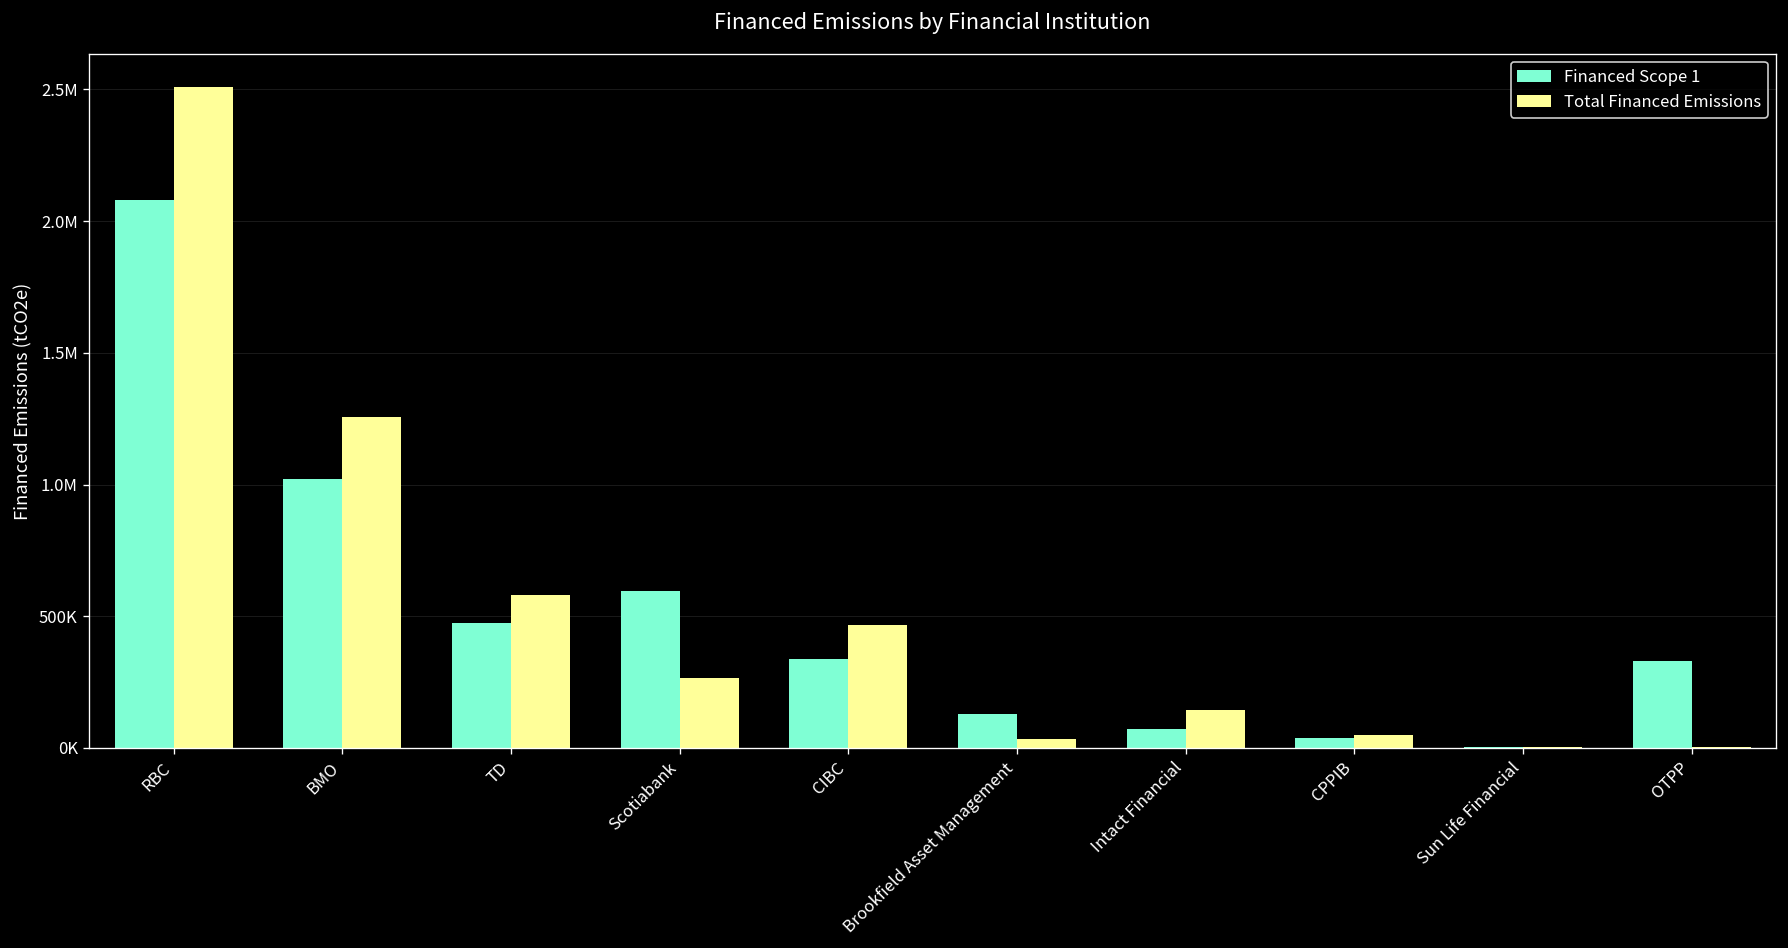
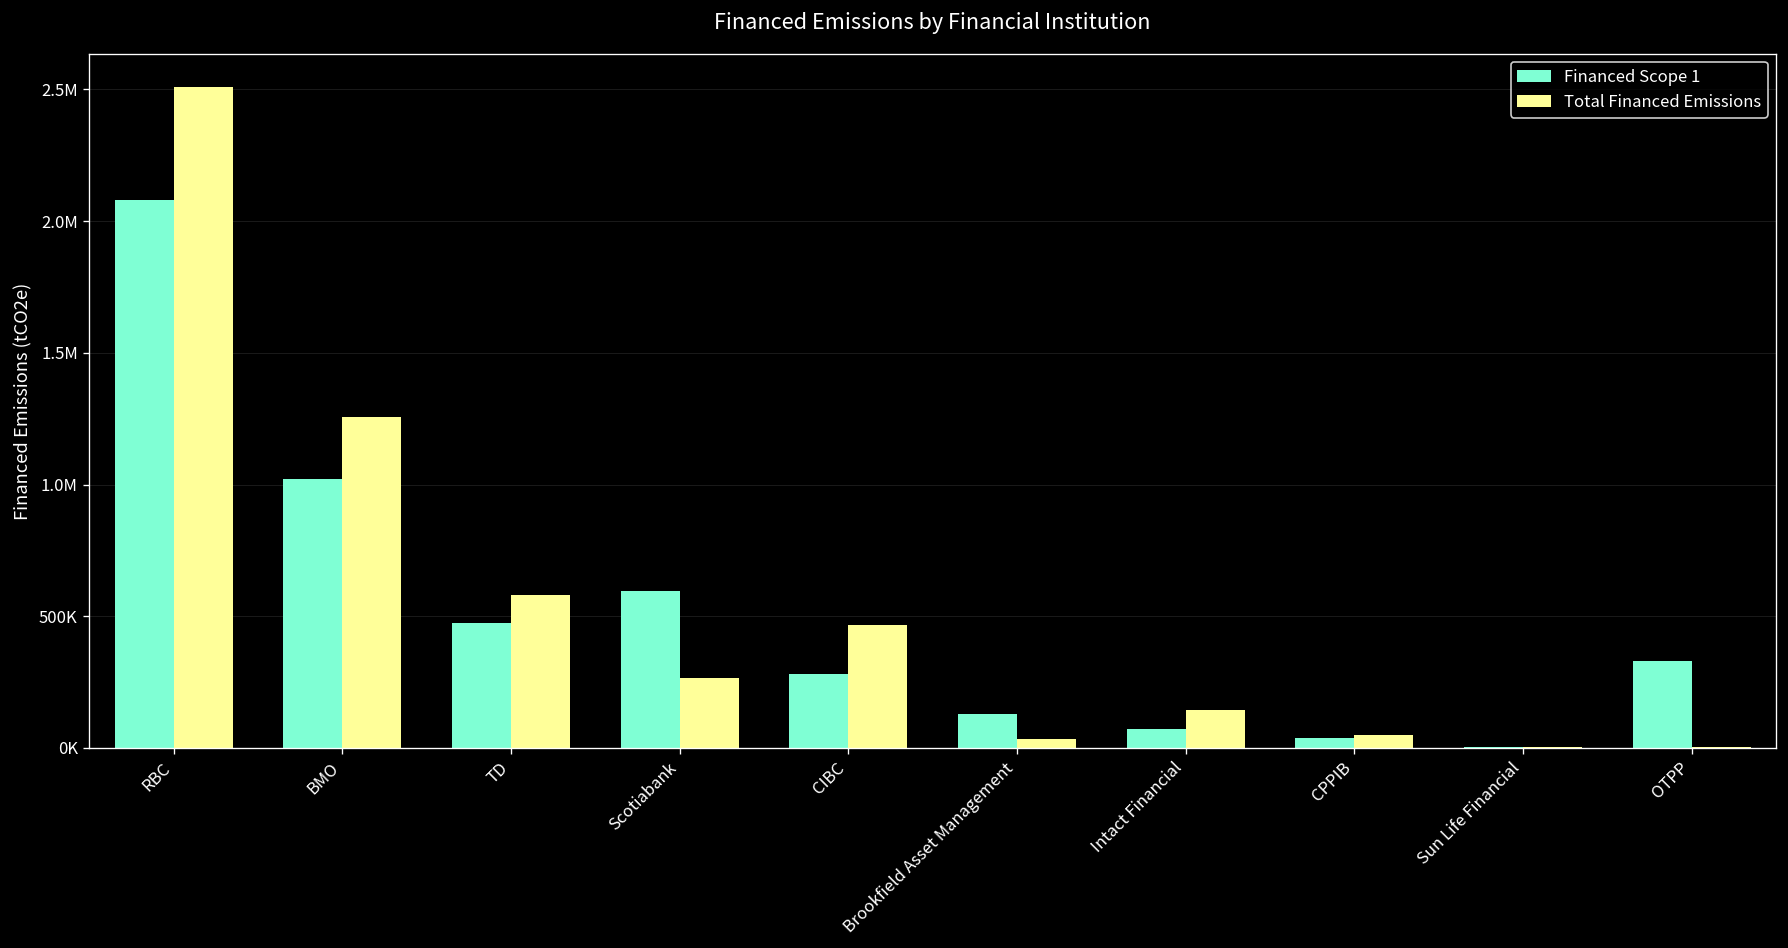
Financed Scope 1, CIBC: 340000 -> 280000
